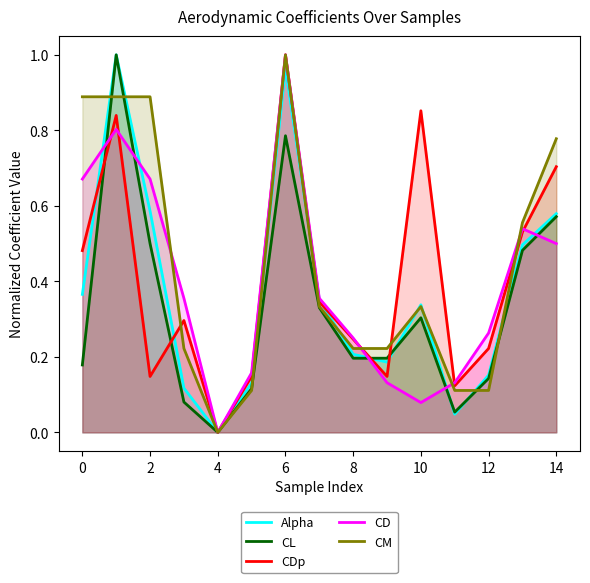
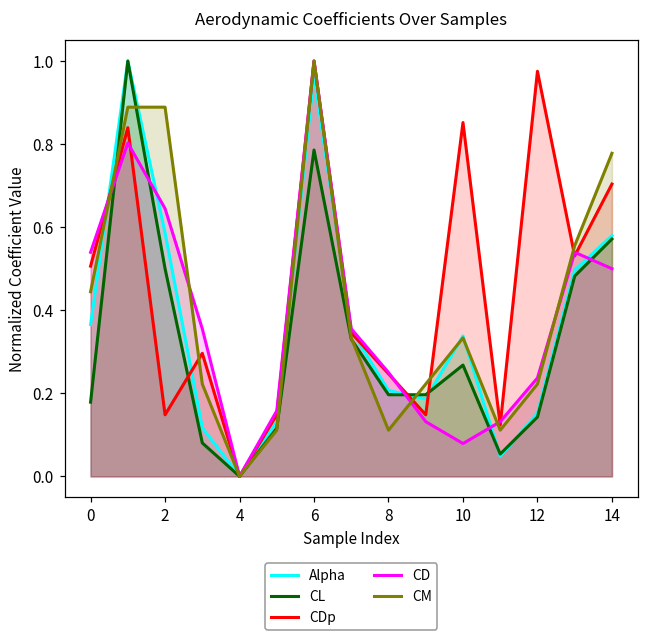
CDp, 0: 0.48 -> 0.51
CD, 0: 0.67 -> 0.54
CM, 0: 0.89 -> 0.44
CD, 2: 0.67 -> 0.64
CM, 8: 0.22 -> 0.11
CL, 10: 0.30 -> 0.27
CDp, 12: 0.22 -> 0.98
CD, 12: 0.26 -> 0.24
CM, 12: 0.11 -> 0.22
